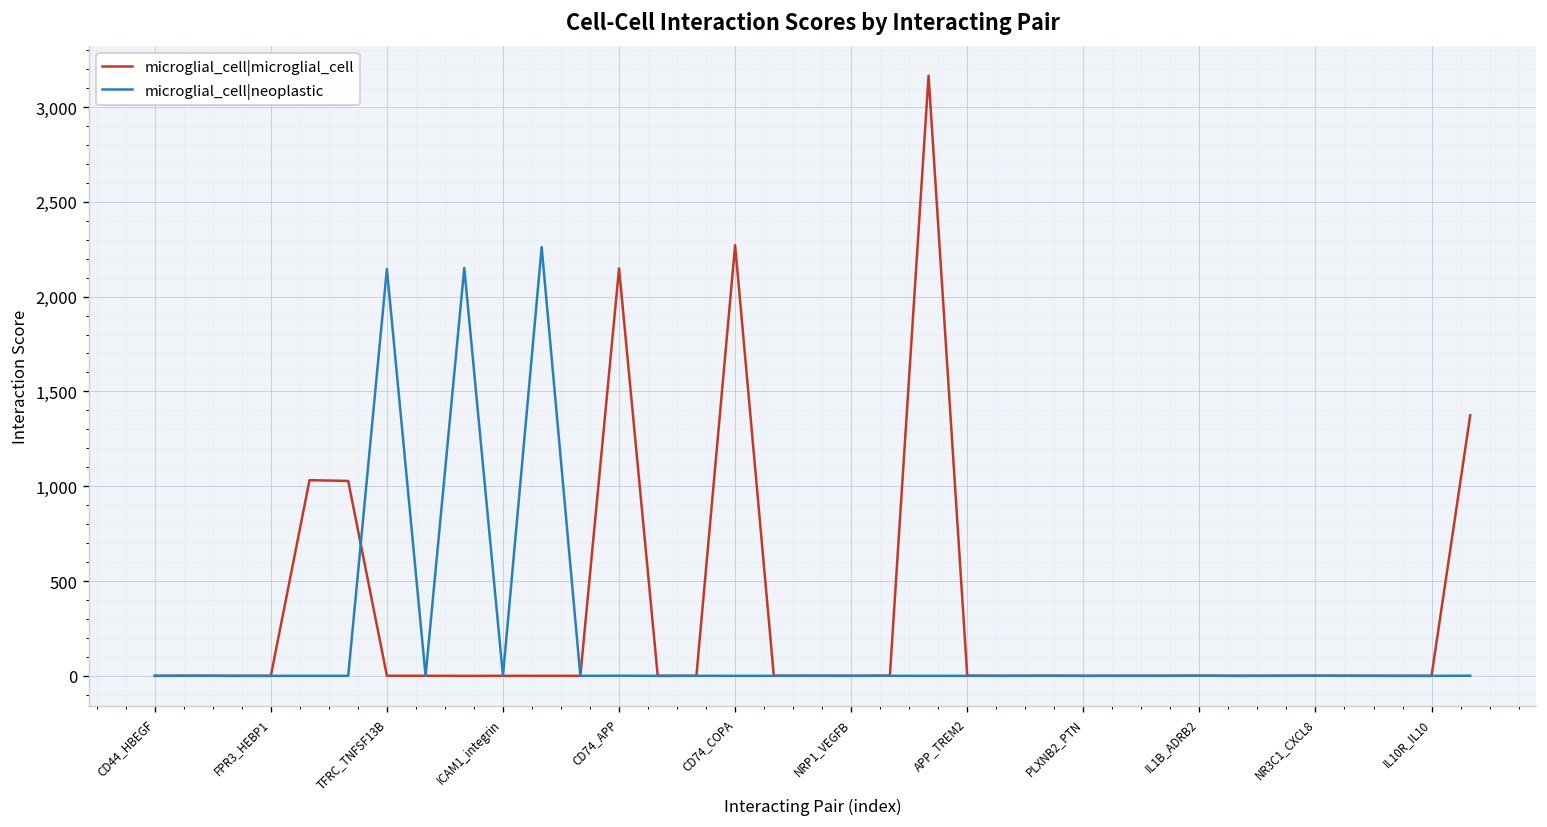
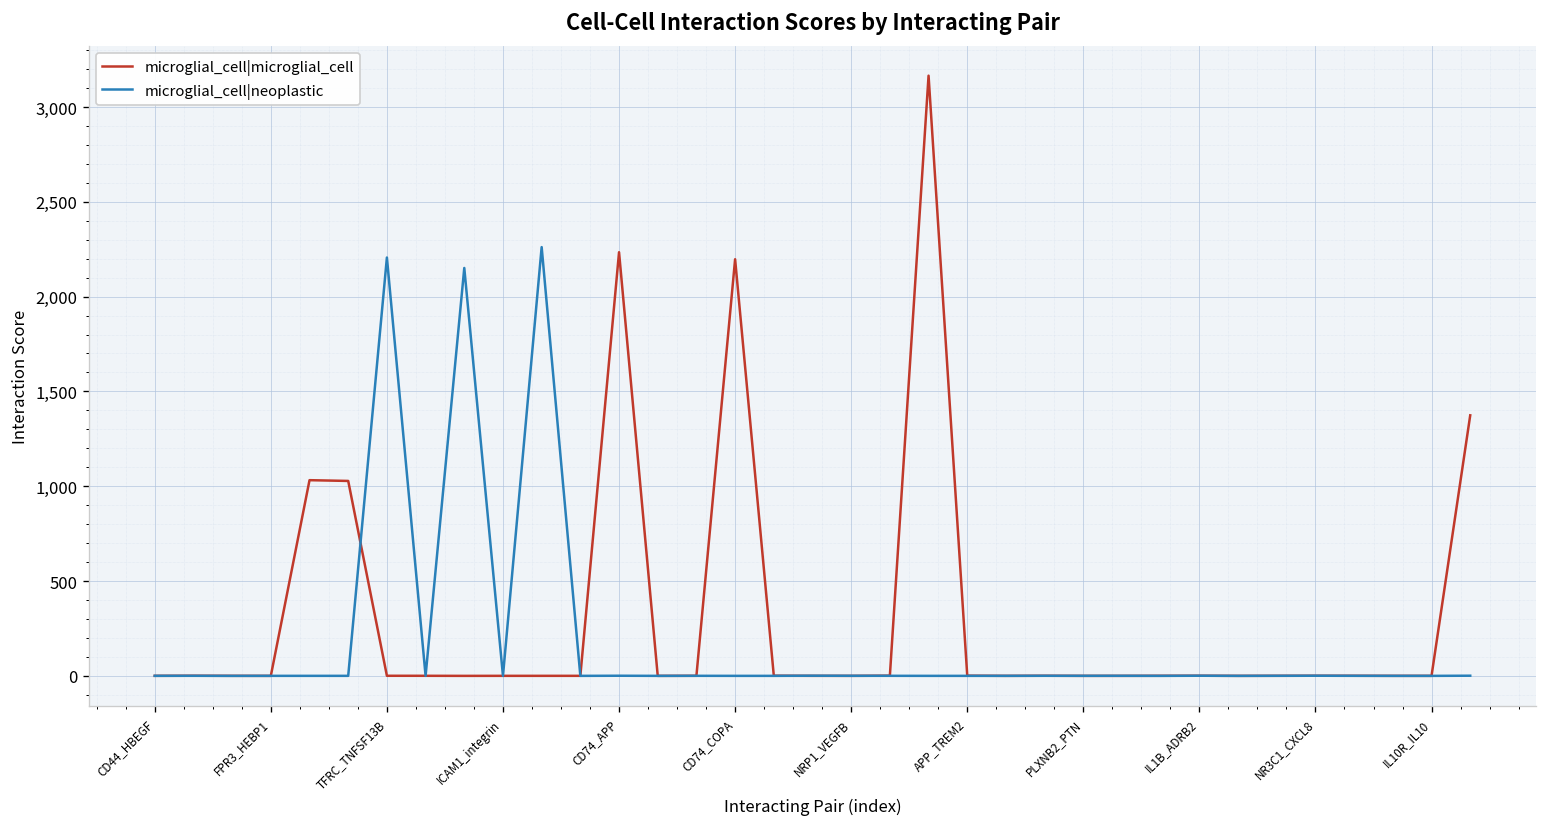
microglial_cell|neoplastic, TFRC_TNFSF13B: 2,150 -> 2,210
microglial_cell|microglial_cell, CD74_APP: 2,150 -> 2,230
microglial_cell|microglial_cell, CD74_COPA: 2,270 -> 2,200
